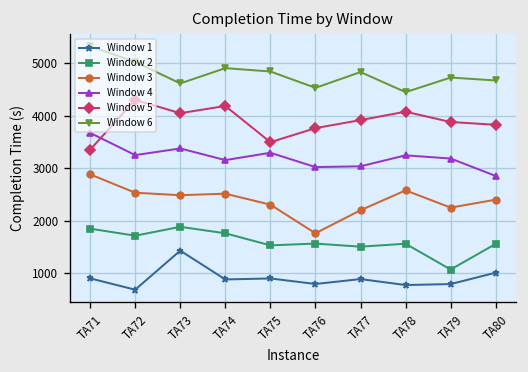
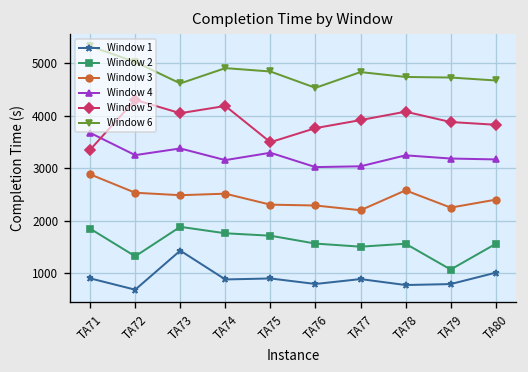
Window 2, TA72: 1700 -> 1300
Window 2, TA75: 1500 -> 1700
Window 3, TA76: 1800 -> 2300
Window 6, TA78: 4500 -> 4700
Window 4, TA80: 2900 -> 3200
